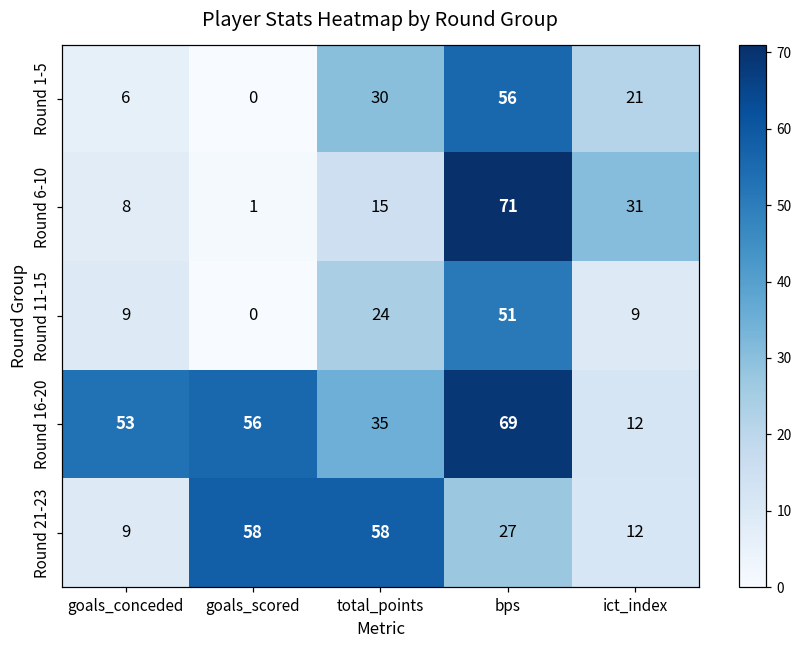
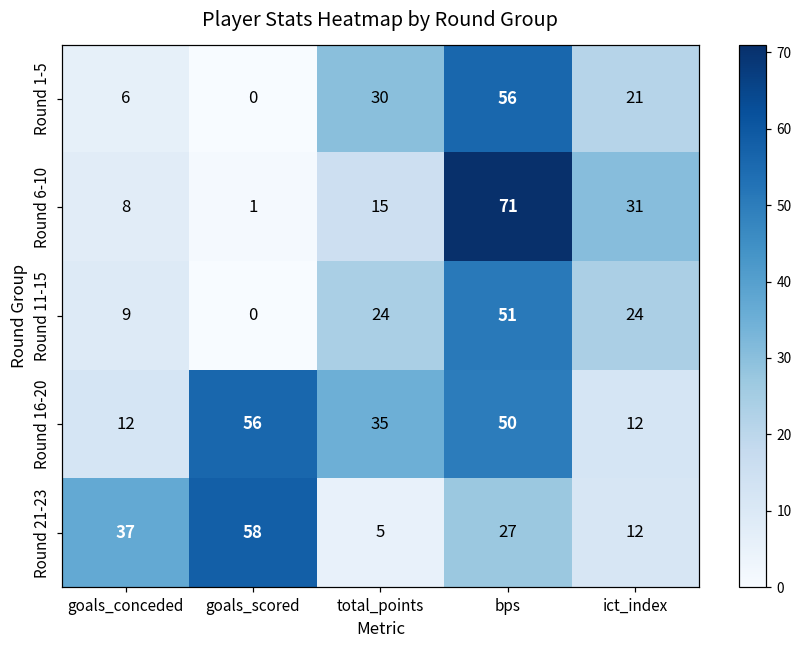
Round 11-15, ict_index: 9 -> 24
Round 16-20, goals_conceded: 53 -> 12
Round 16-20, bps: 69 -> 50
Round 21-23, goals_conceded: 9 -> 37
Round 21-23, total_points: 58 -> 5
